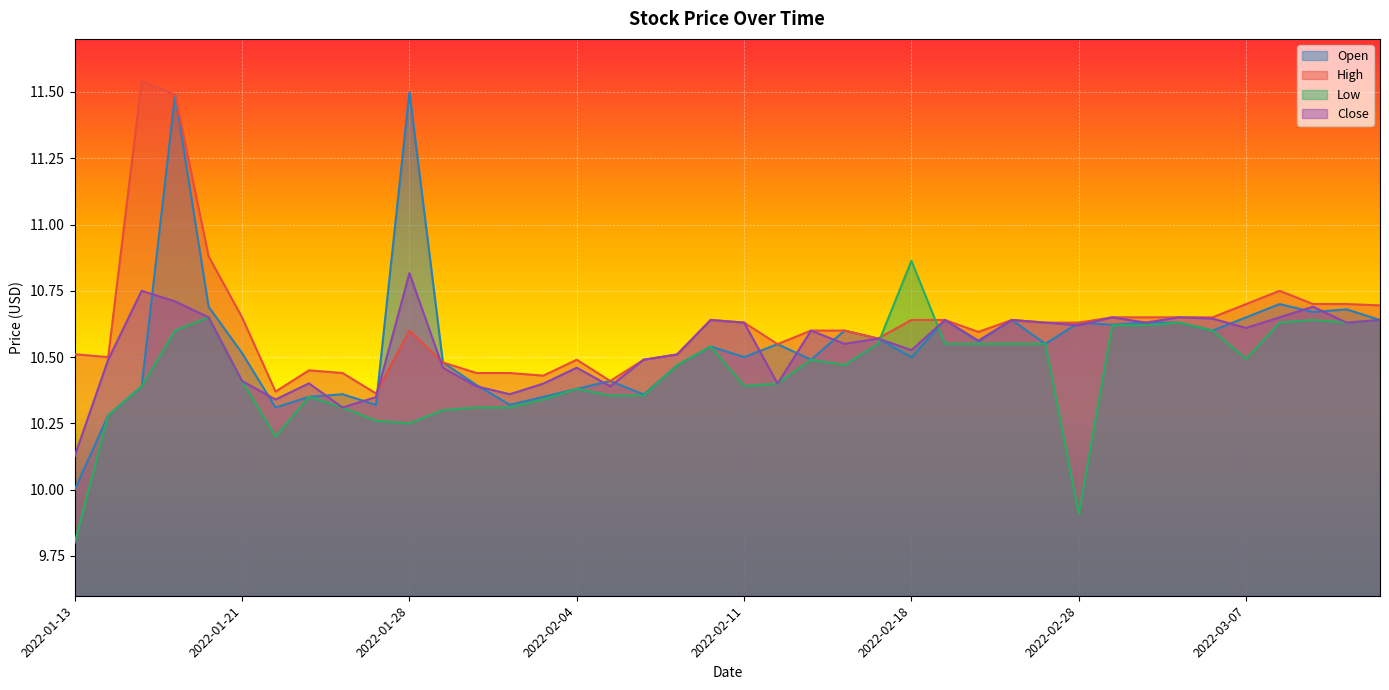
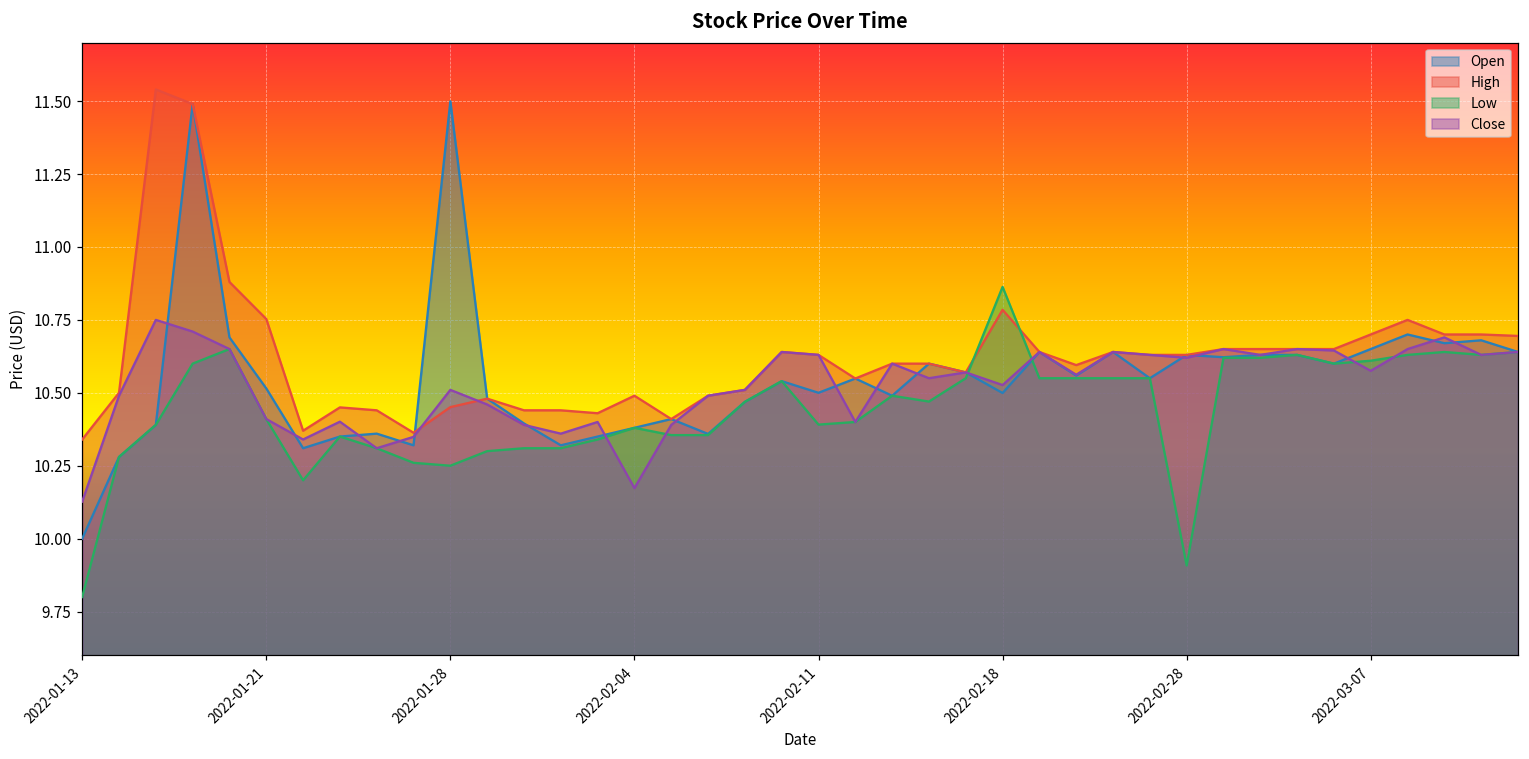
High, 2022-01-13: 10.51 -> 10.34
High, 2022-01-21: 10.65 -> 10.75
High, 2022-01-28: 10.60 -> 10.45
Close, 2022-01-28: 10.82 -> 10.51
Close, 2022-02-04: 10.46 -> 10.17
High, 2022-02-18: 10.64 -> 10.78
Low, 2022-03-07: 10.49 -> 10.61
Close, 2022-03-07: 10.61 -> 10.58
